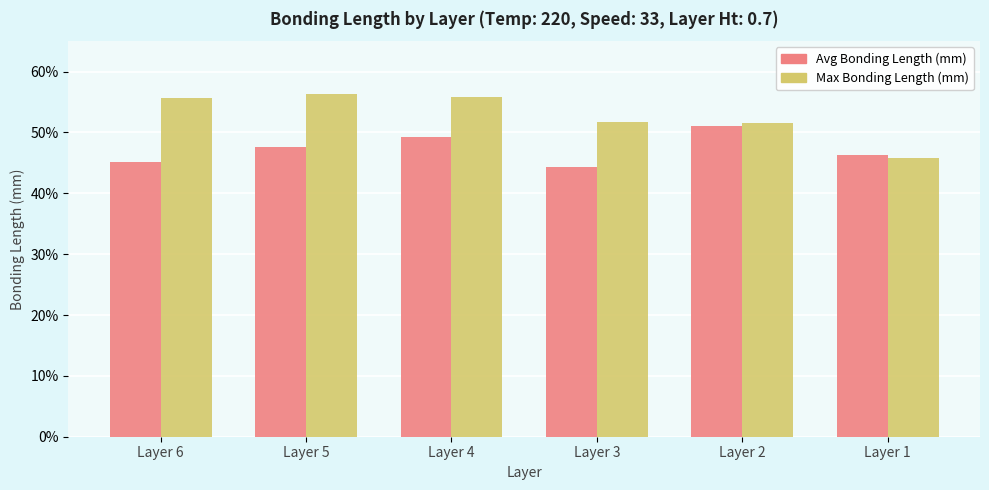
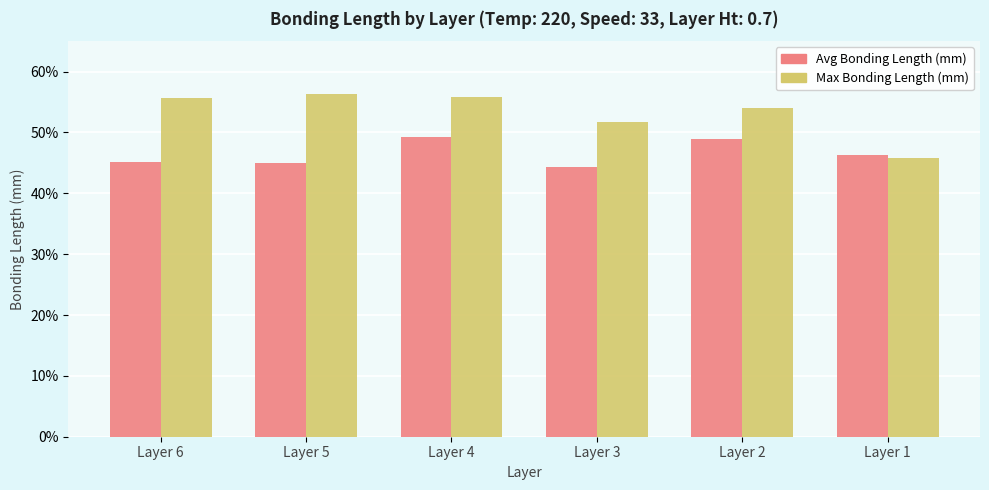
Avg Bonding Length (mm), Layer 5: 48% -> 45%
Avg Bonding Length (mm), Layer 2: 51% -> 49%
Max Bonding Length (mm), Layer 2: 52% -> 54%
